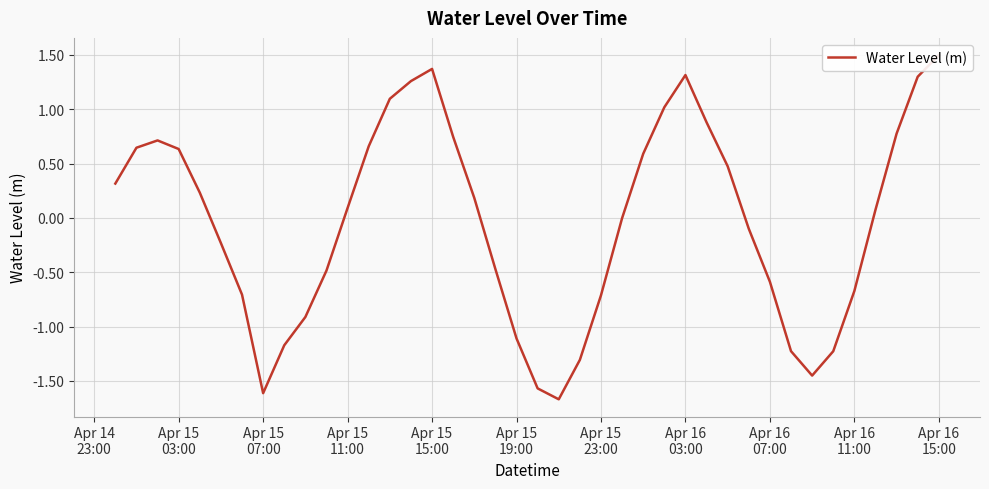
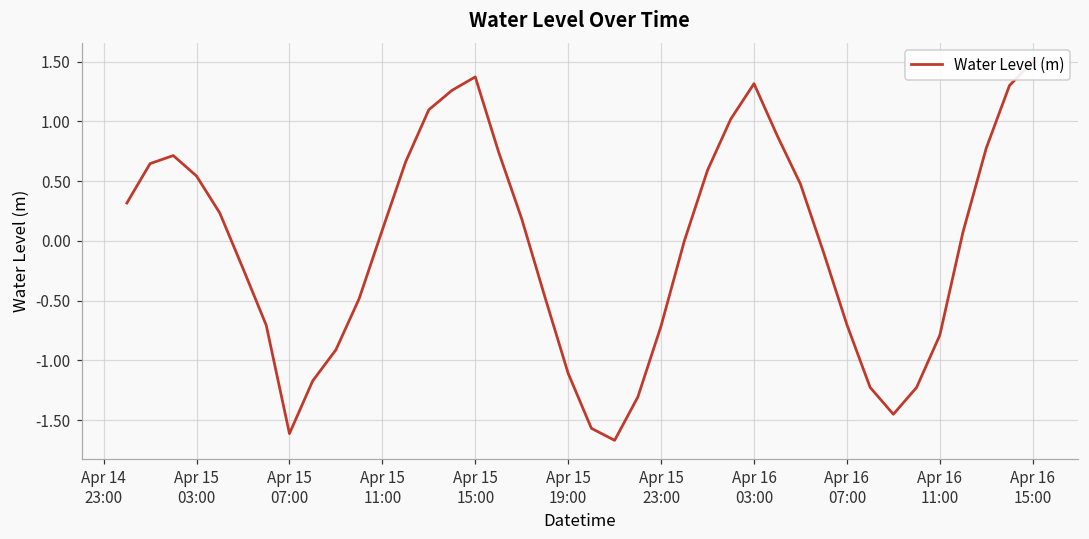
Apr 15 03:00: 0.63 -> 0.54
Apr 16 07:00: -0.59 -> -0.70
Apr 16 11:00: -0.67 -> -0.79
